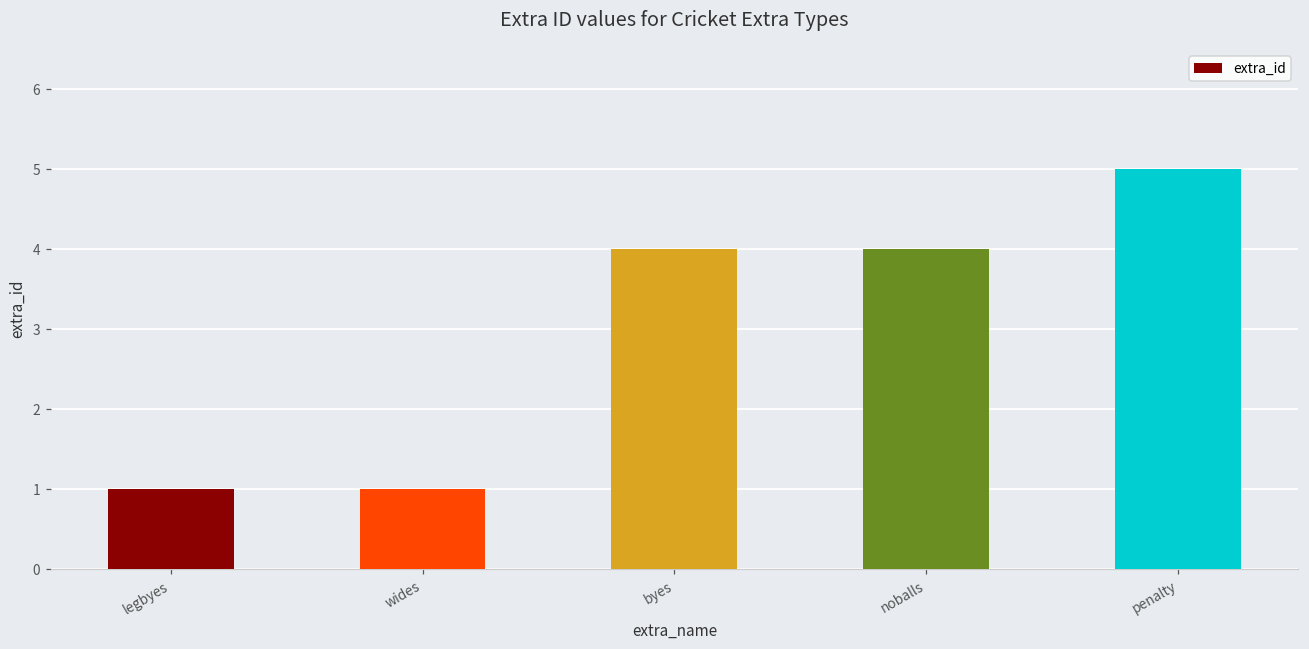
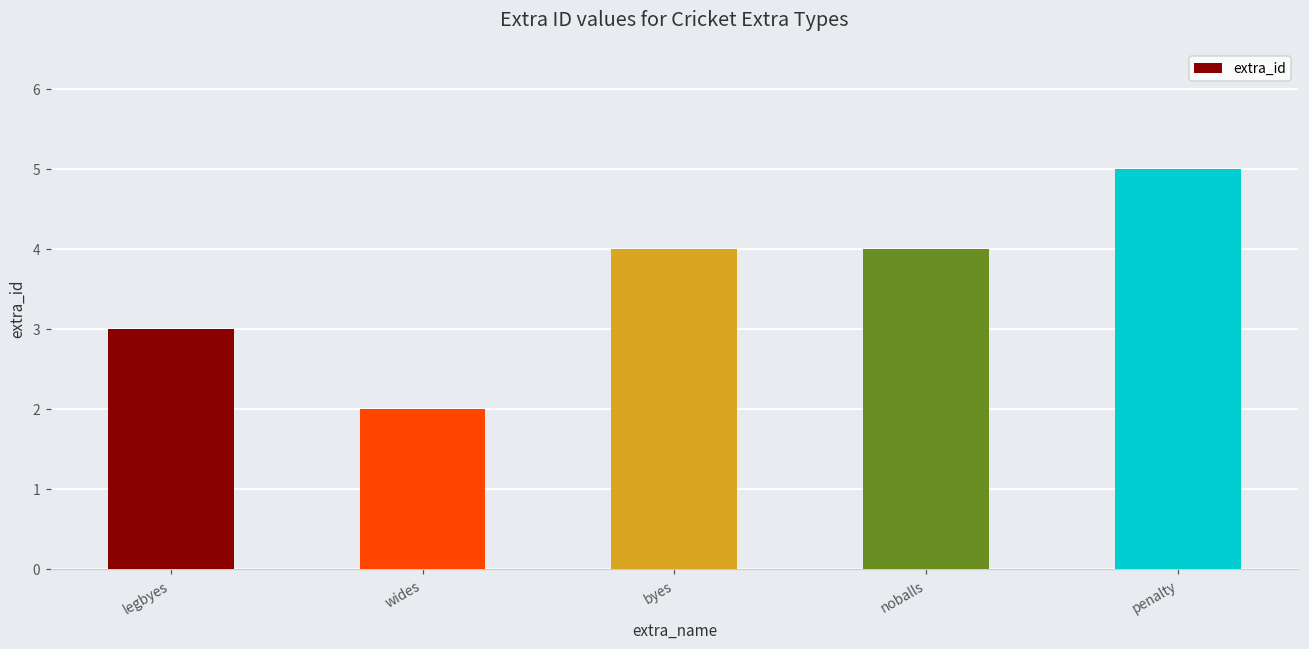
legbyes: 1 -> 3
wides: 1 -> 2
